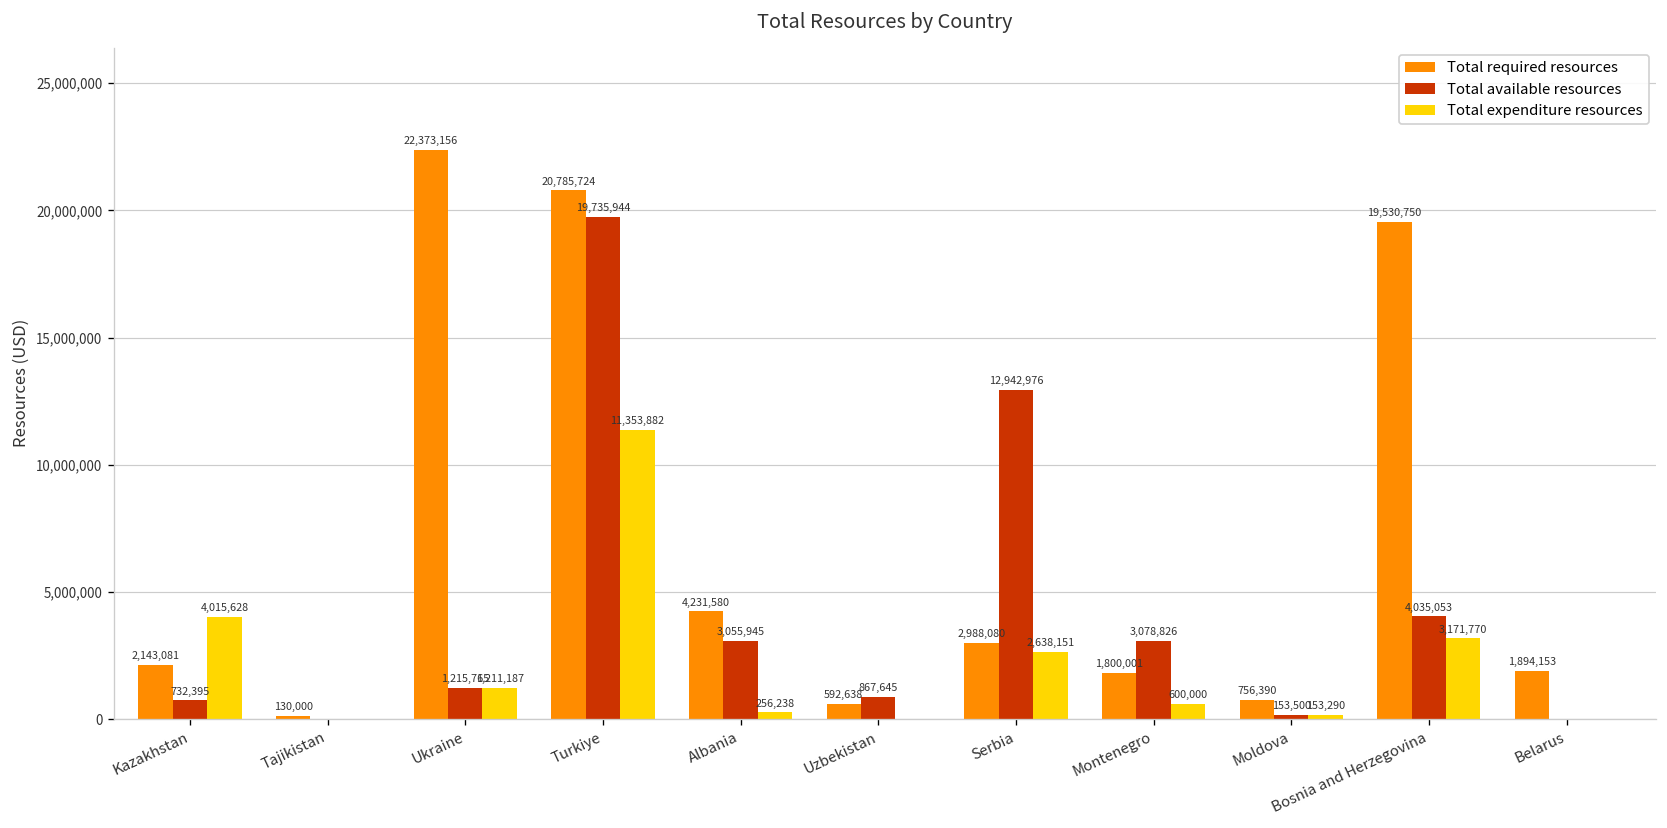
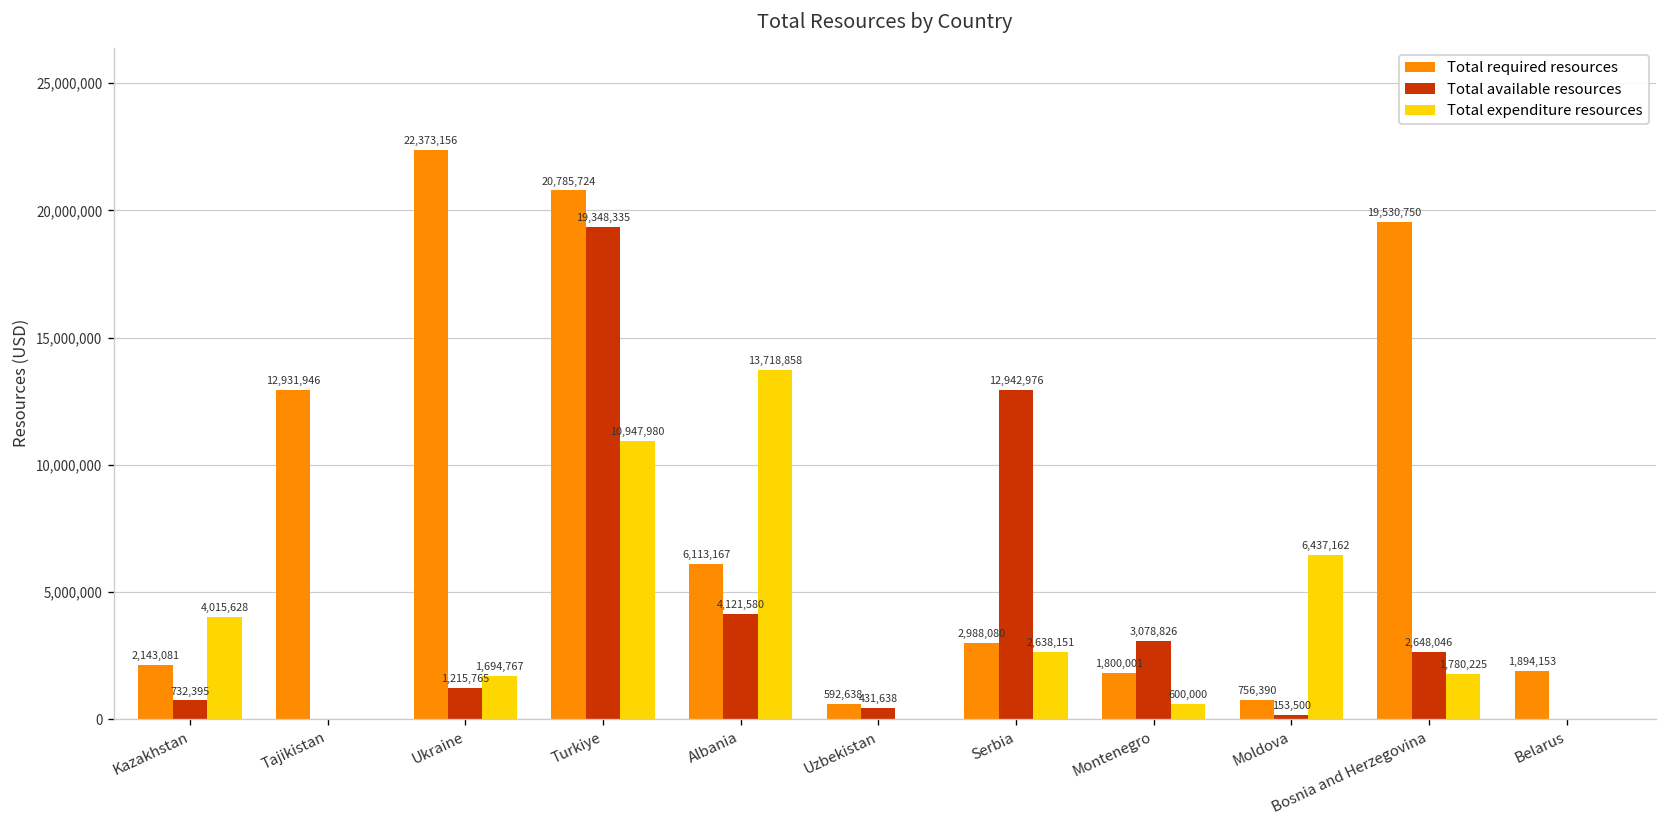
Total required resources, Tajikistan: 130,000 -> 12,931,946
Total expenditure resources, Ukraine: 1,211,187 -> 1,694,767
Total available resources, Turkiye: 19,735,944 -> 19,348,335
Total expenditure resources, Turkiye: 11,353,882 -> 10,947,980
Total required resources, Albania: 4,231,580 -> 6,113,167
Total available resources, Albania: 3,055,945 -> 4,121,580
Total expenditure resources, Albania: 256,238 -> 13,718,858
Total available resources, Uzbekistan: 867,645 -> 431,638
Total expenditure resources, Moldova: 153,290 -> 6,437,162
Total available resources, Bosnia and Herzegovina: 4,035,053 -> 2,648,046
Total expenditure resources, Bosnia and Herzegovina: 3,171,770 -> 1,780,225
